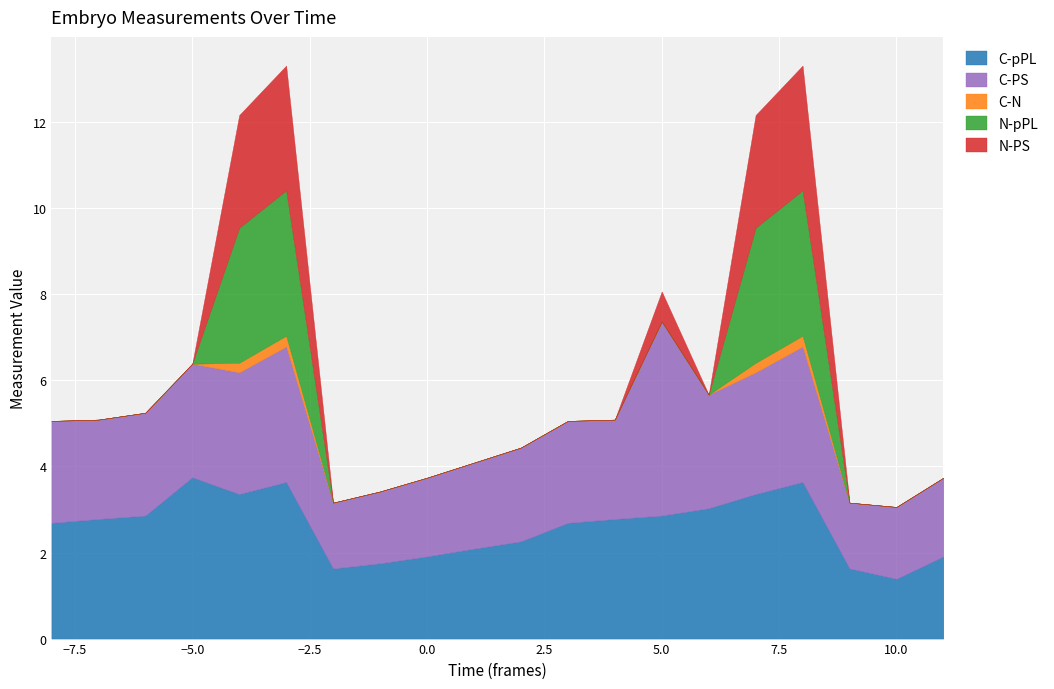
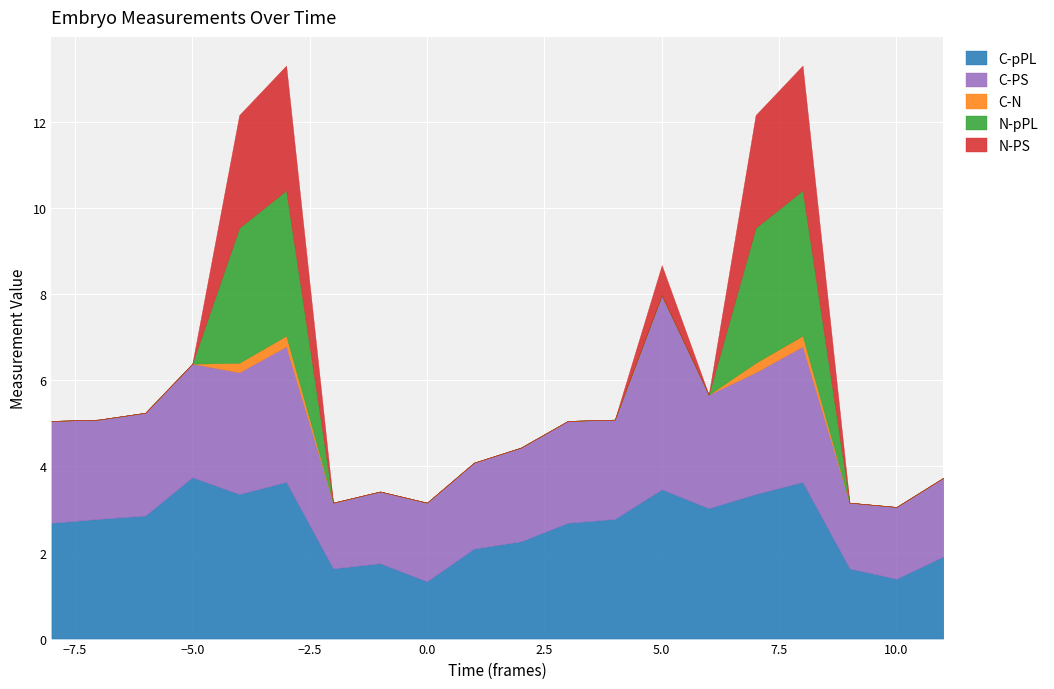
C-pPL, 0.0: 1.9 -> 1.3
C-pPL, 5.0: 2.9 -> 3.5
